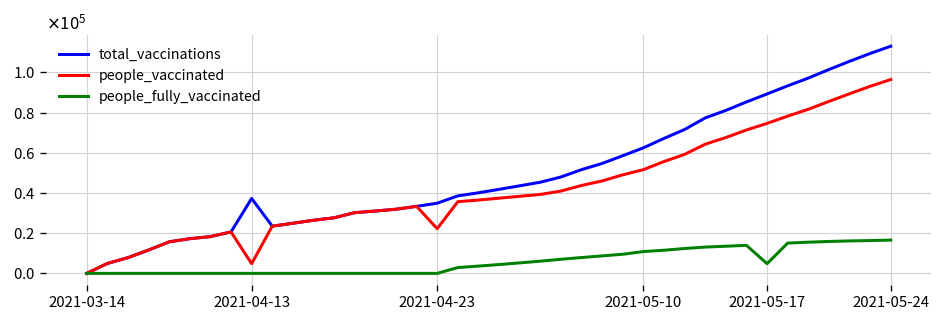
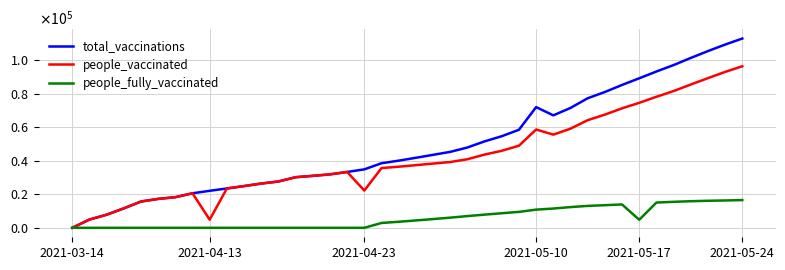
total_vaccinations, 2021-04-13: 37000 -> 22000
total_vaccinations, 2021-05-10: 62000 -> 72000
people_vaccinated, 2021-05-10: 52000 -> 59000
